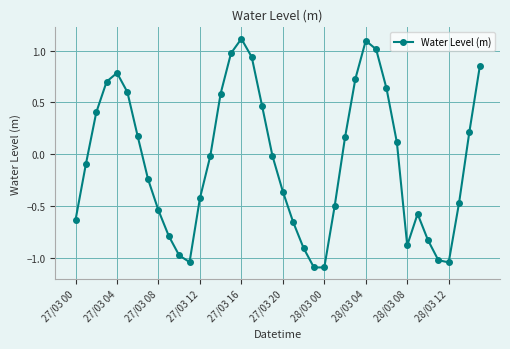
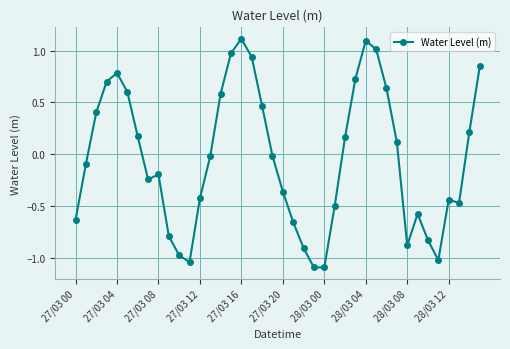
27/03 08: -0.54 -> -0.19
28/03 12: -1.04 -> -0.44
